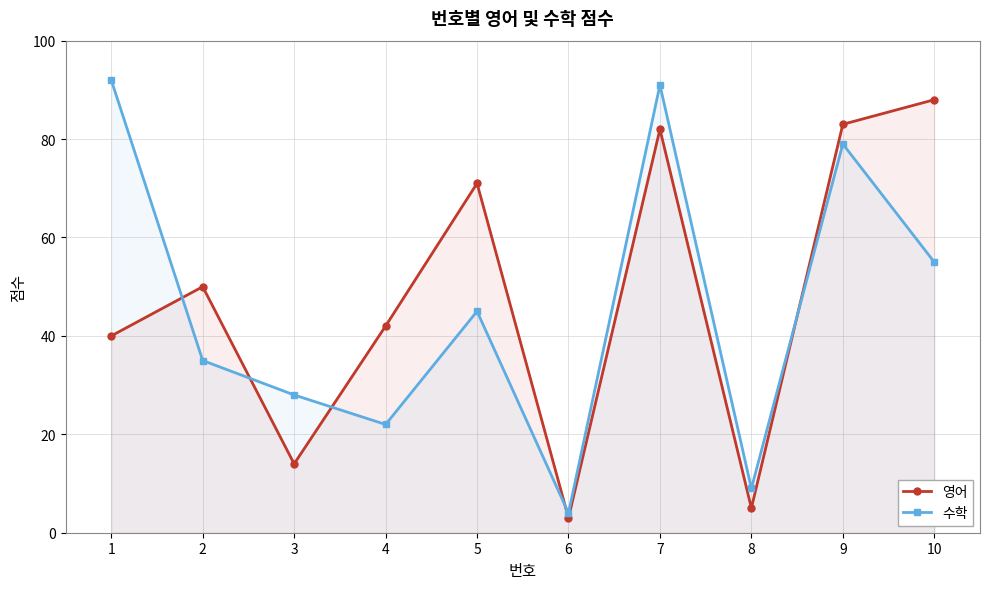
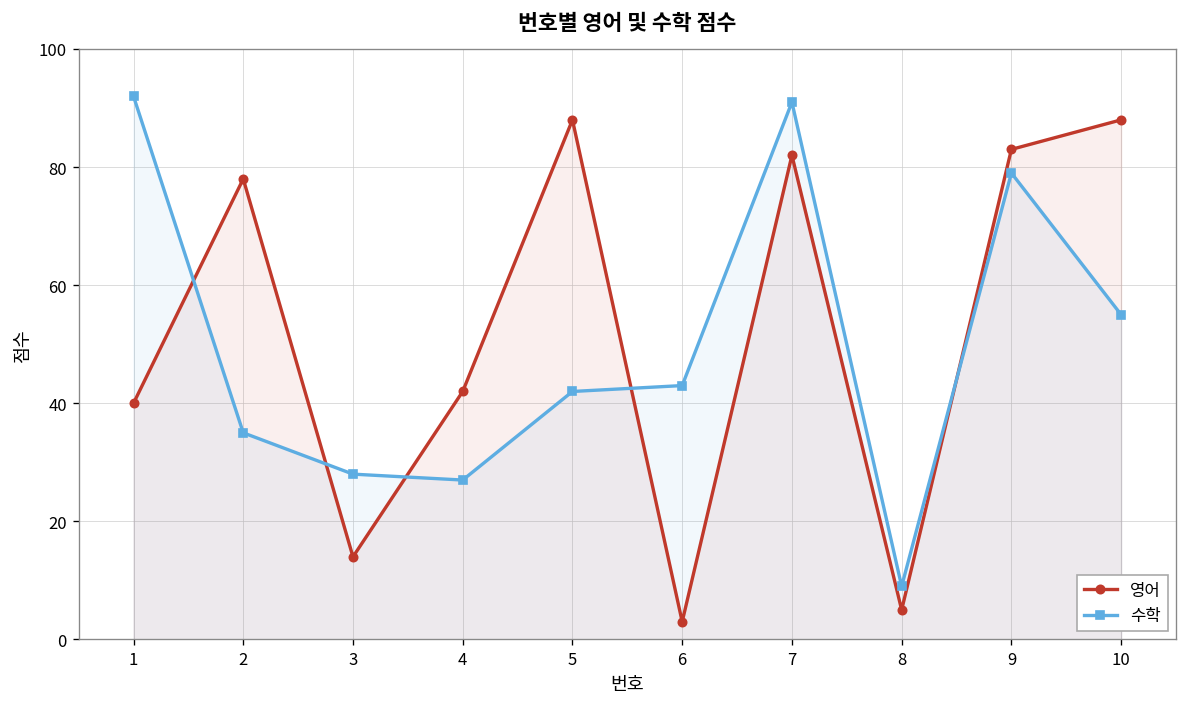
영어, 2: 50 -> 78
수학, 4: 22 -> 27
영어, 5: 71 -> 88
수학, 5: 45 -> 42
수학, 6: 4 -> 43
